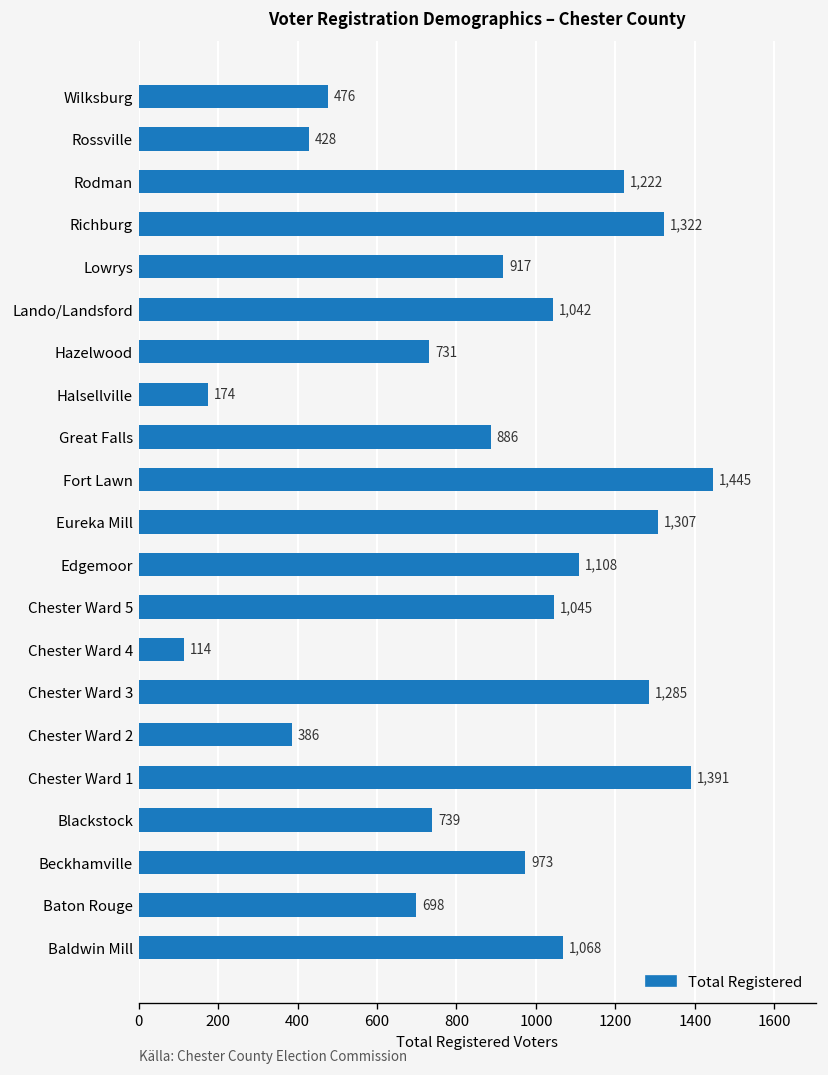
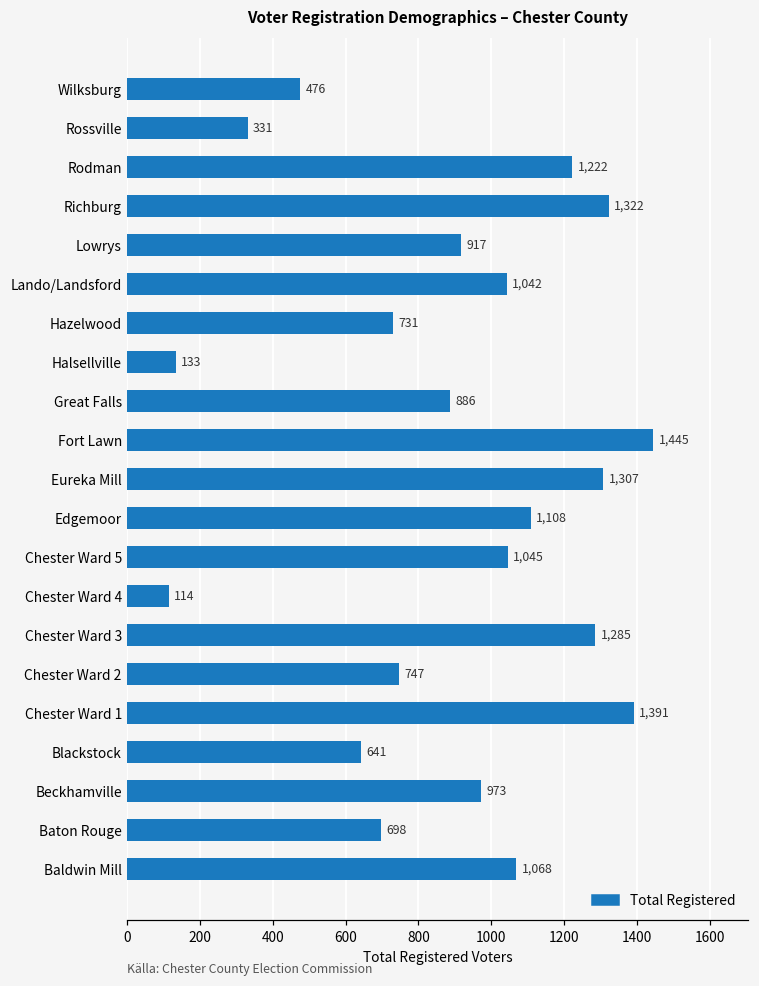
Rossville: 428 -> 331
Halsellville: 174 -> 133
Chester Ward 2: 386 -> 747
Blackstock: 739 -> 641
